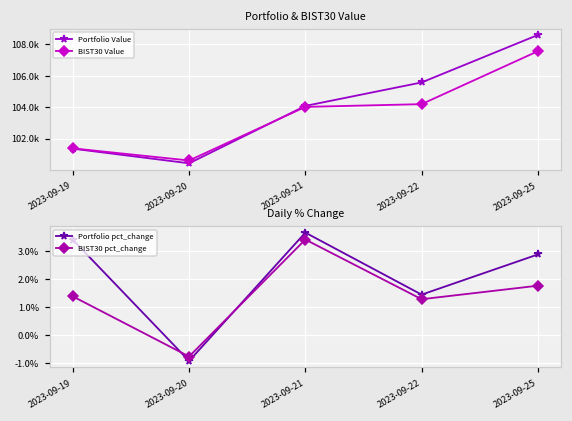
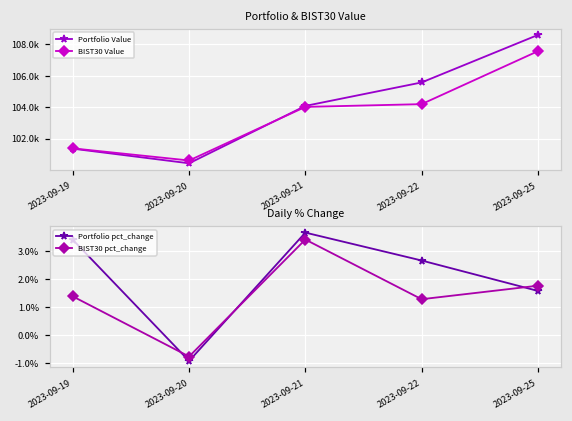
Daily % Change, Portfolio pct_change, 2023-09-22: 1.4% -> 2.6%
Daily % Change, Portfolio pct_change, 2023-09-25: 2.9% -> 1.6%
